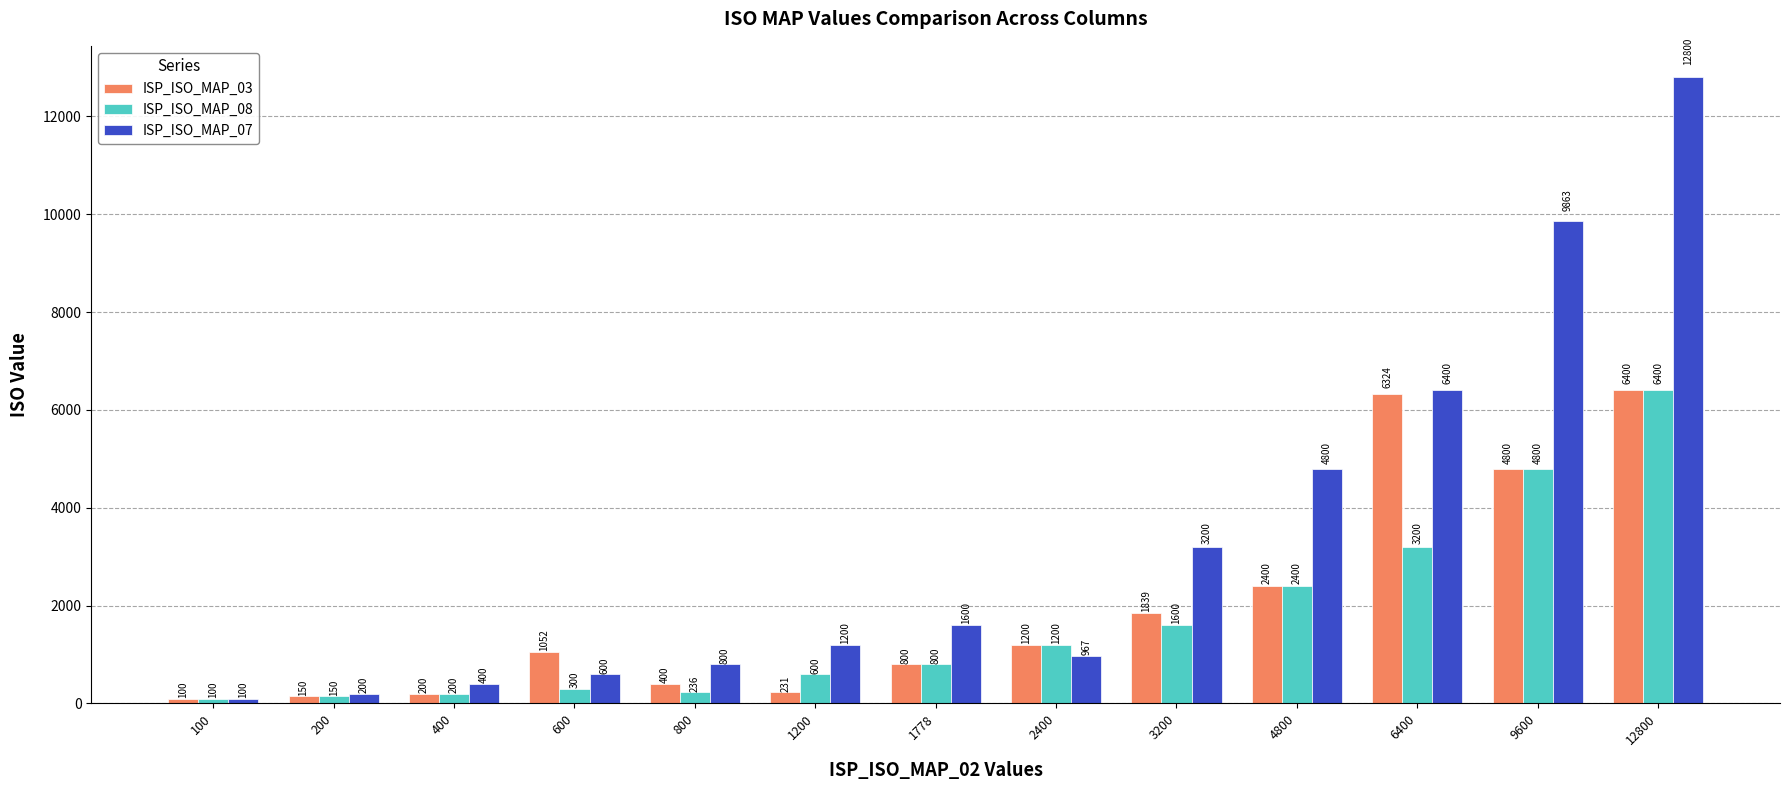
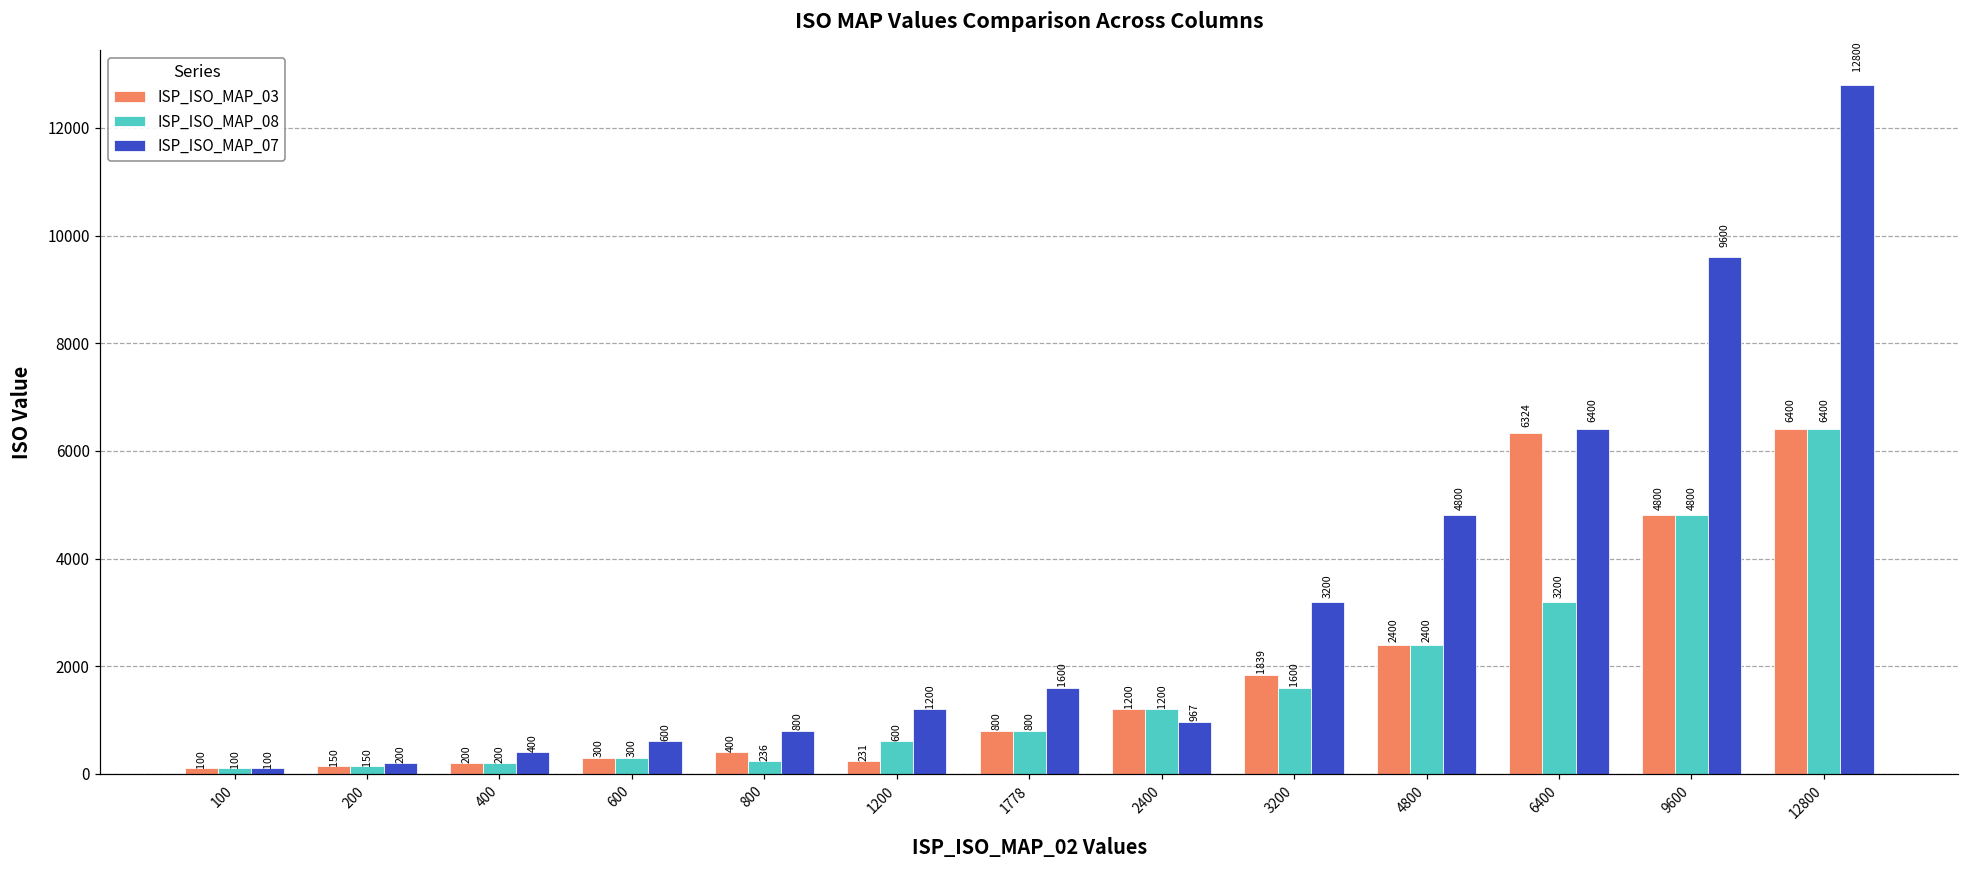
ISP_ISO_MAP_03, 600: 1052 -> 300
ISP_ISO_MAP_07, 9600: 9863 -> 9600
